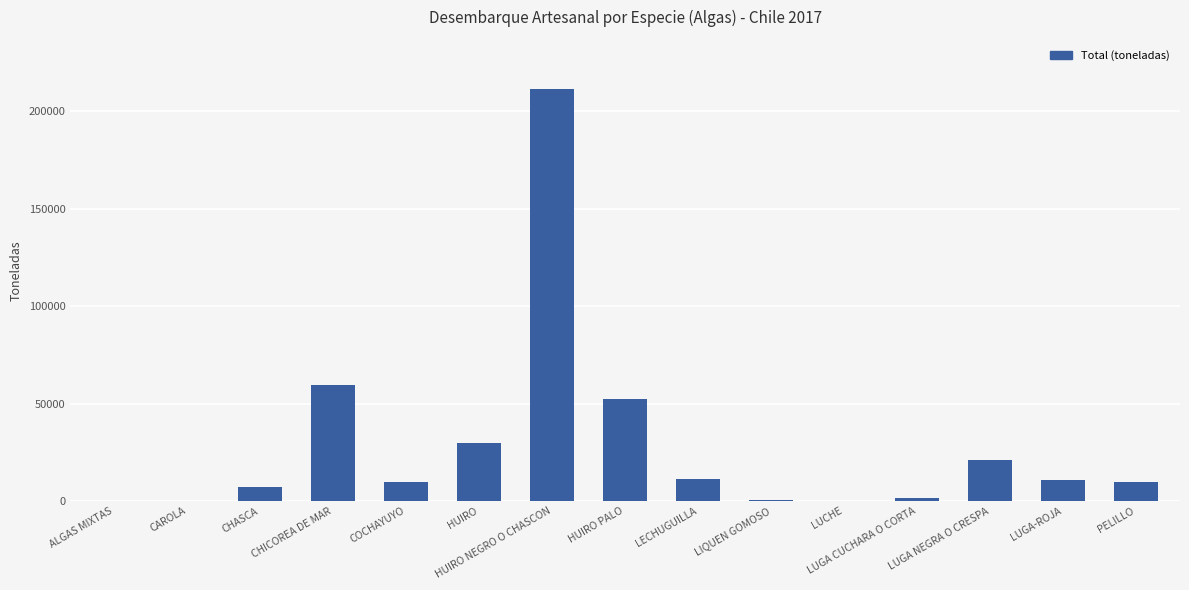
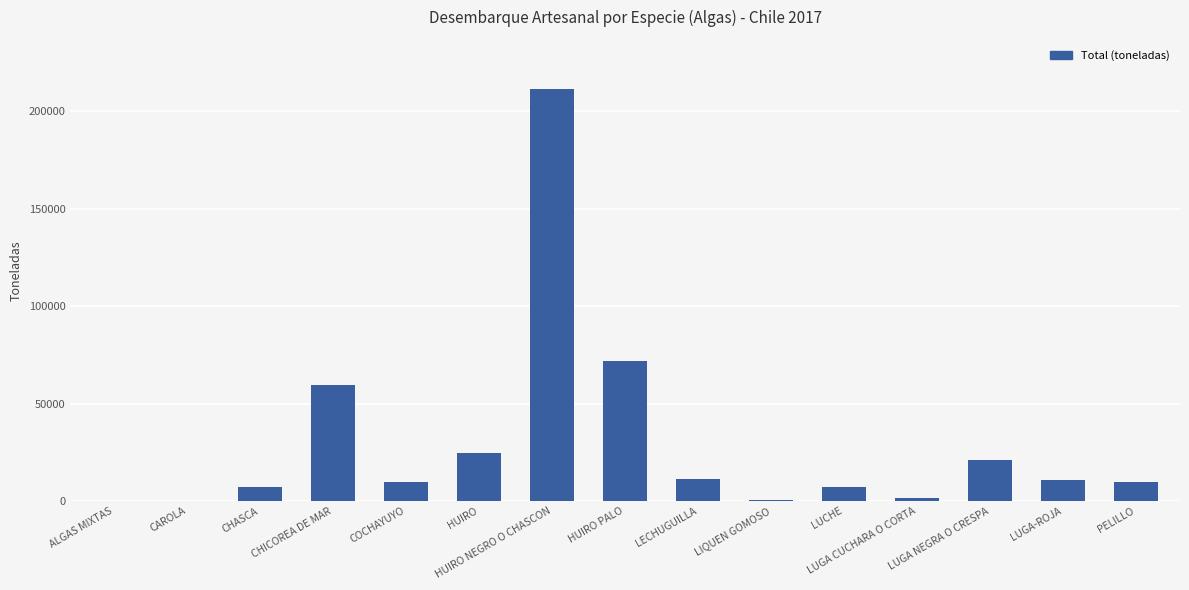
HUIRO: 30000 -> 25000
HUIRO PALO: 52000 -> 72000
LUCHE: 0 -> 7000
